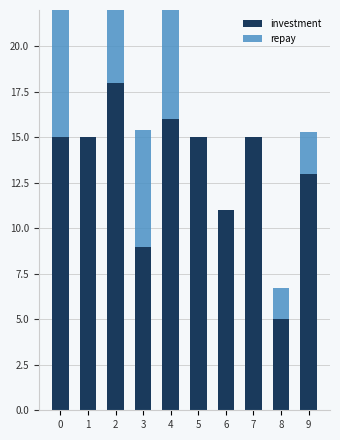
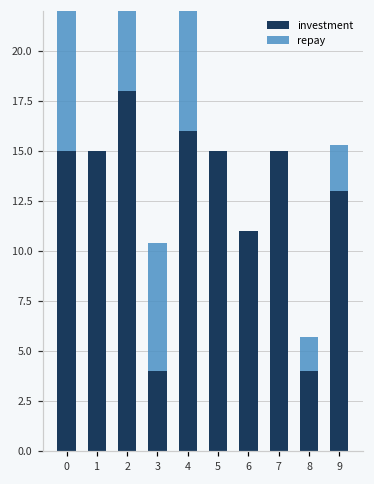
investment, 3: 9 -> 4
investment, 8: 5 -> 4
